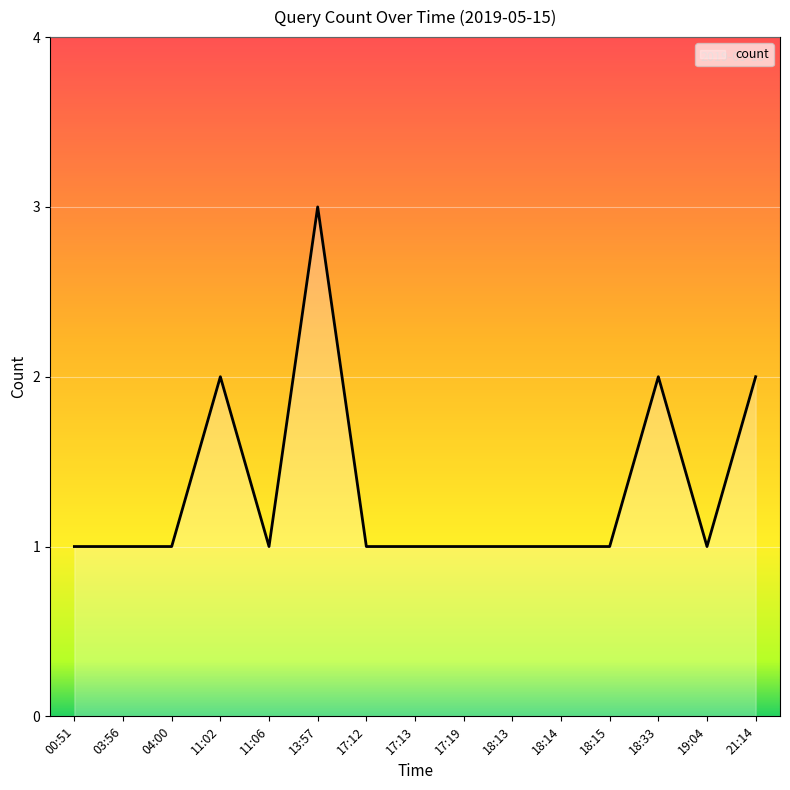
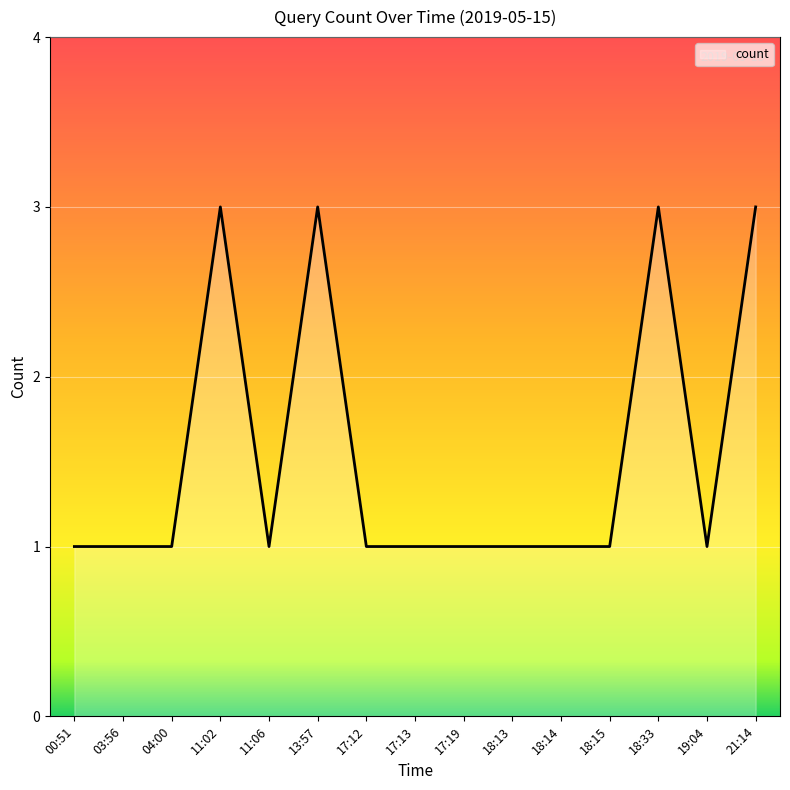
11:02: 2 -> 3
18:33: 2 -> 3
21:14: 2 -> 3
